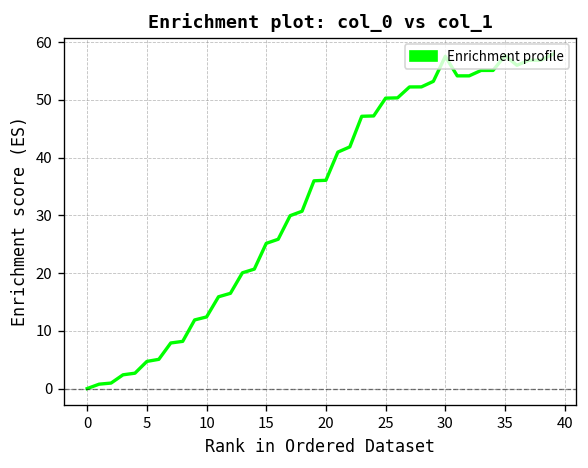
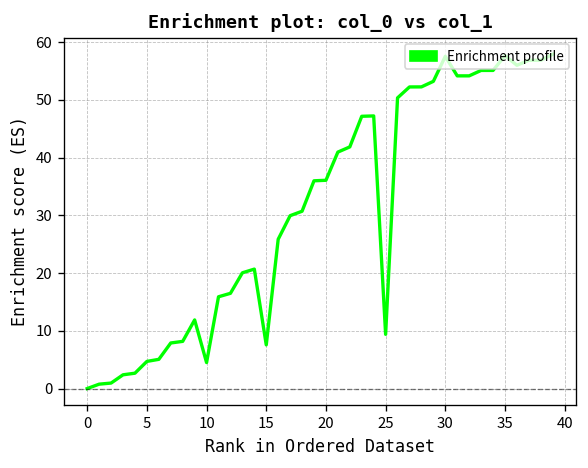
10: 12 -> 5
15: 25 -> 8
25: 50 -> 9
